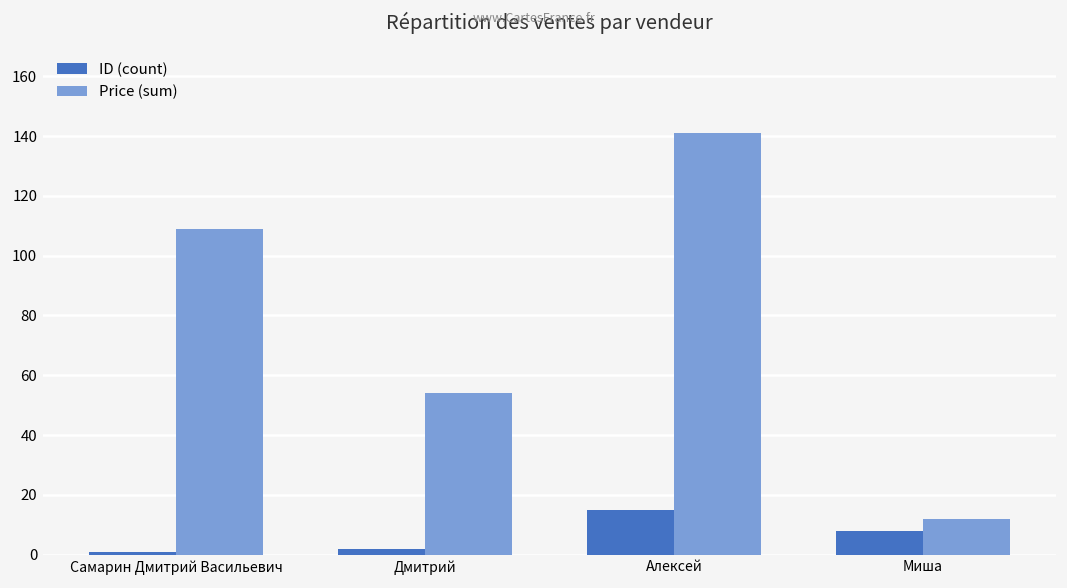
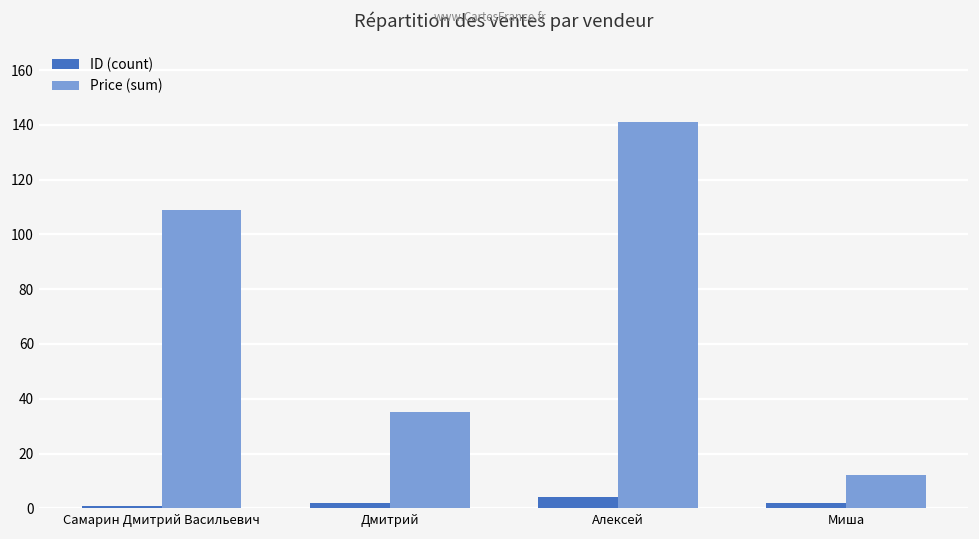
Price (sum), Дмитрий: 54 -> 35
ID (count), Алексей: 15 -> 4
ID (count), Миша: 8 -> 2
